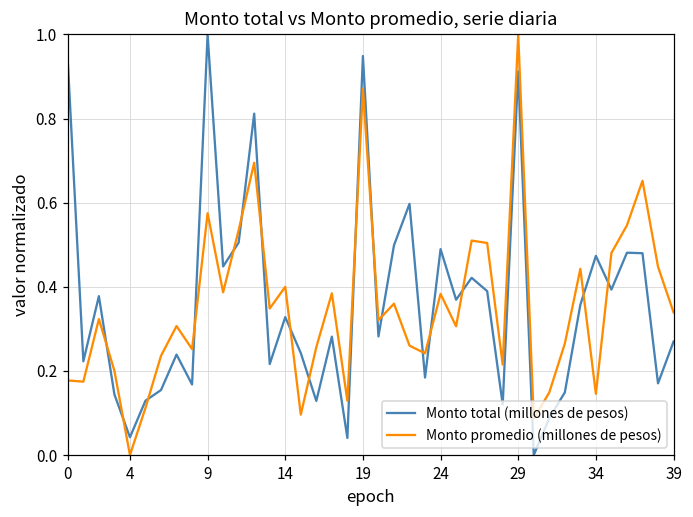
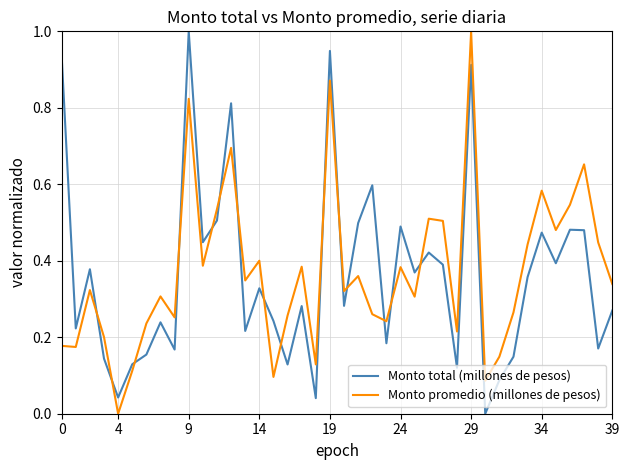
Monto promedio (millones de pesos), 9: 0.58 -> 0.82
Monto promedio (millones de pesos), 34: 0.15 -> 0.58
